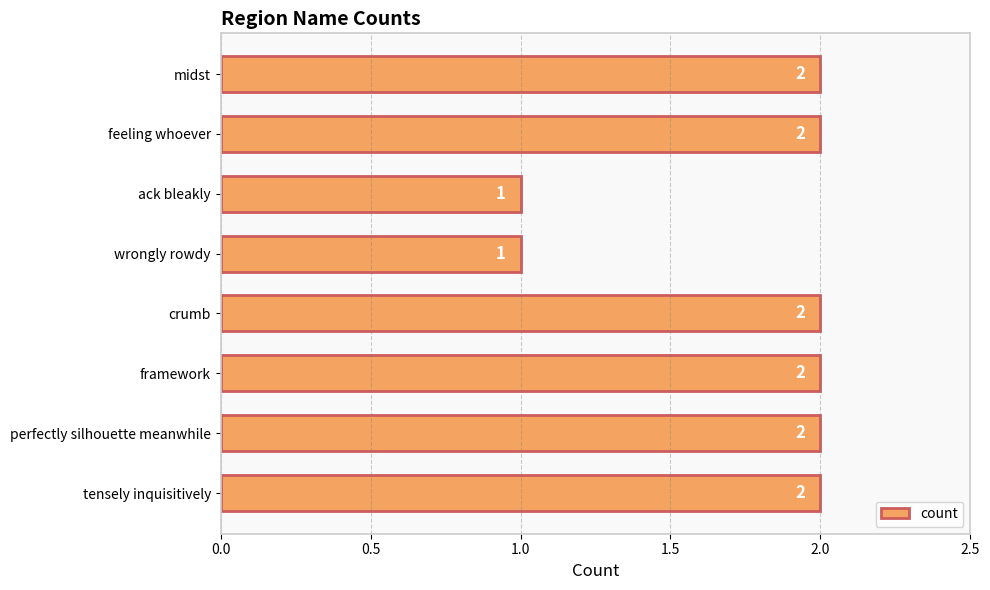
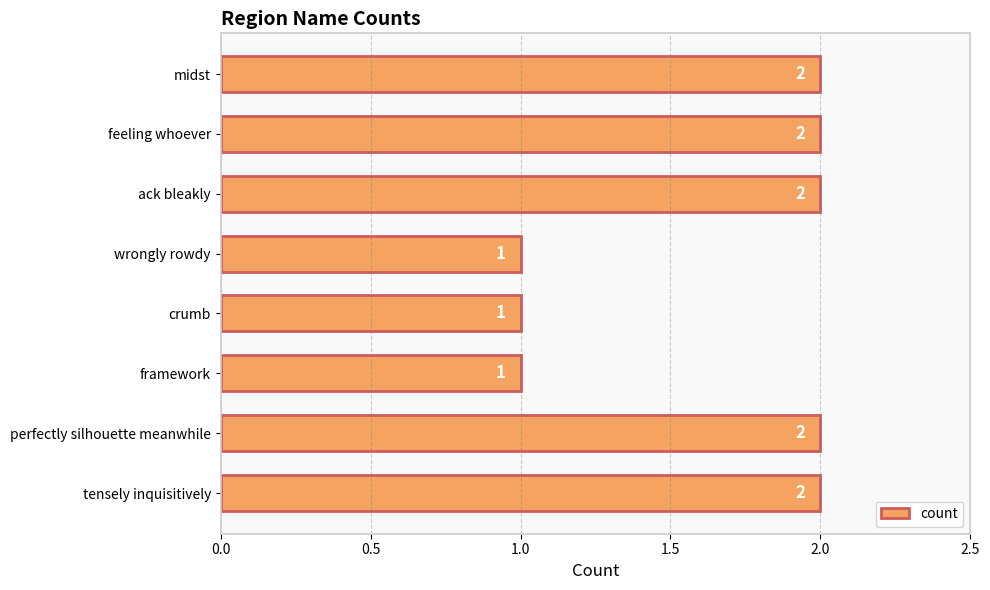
ack bleakly: 1 -> 2
crumb: 2 -> 1
framework: 2 -> 1
